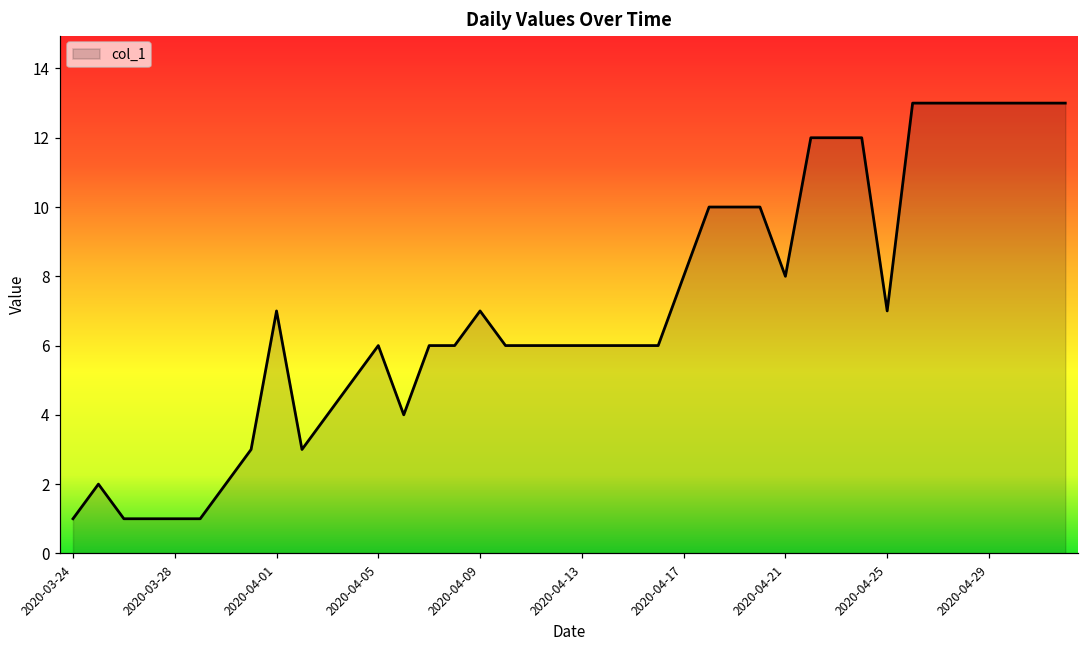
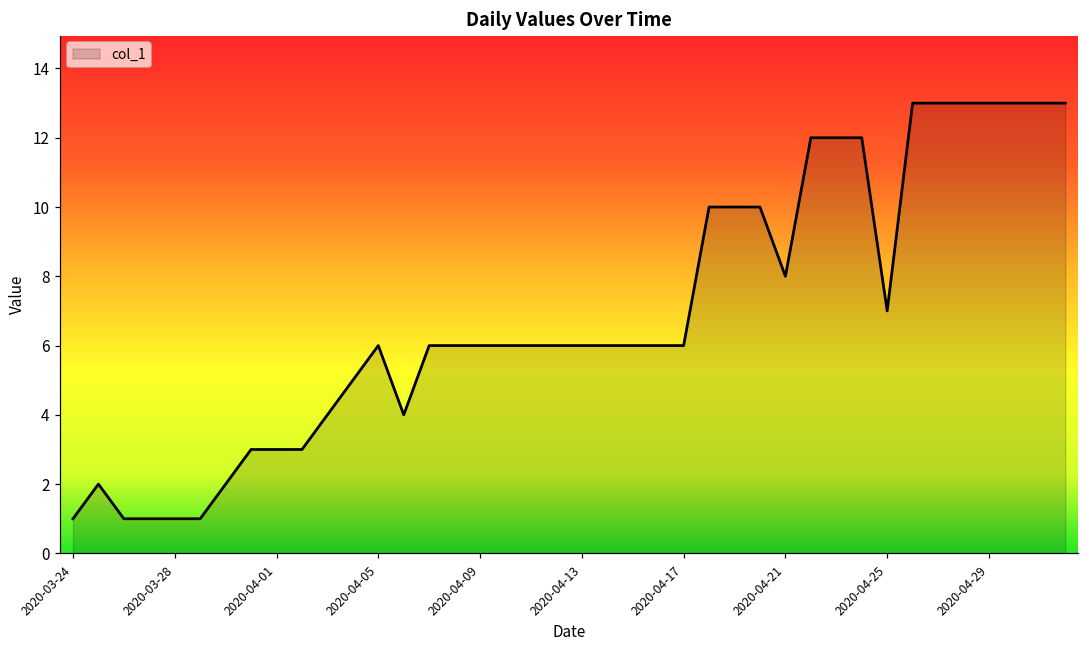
2020-04-01: 7 -> 3
2020-04-09: 7 -> 6
2020-04-17: 8 -> 6
